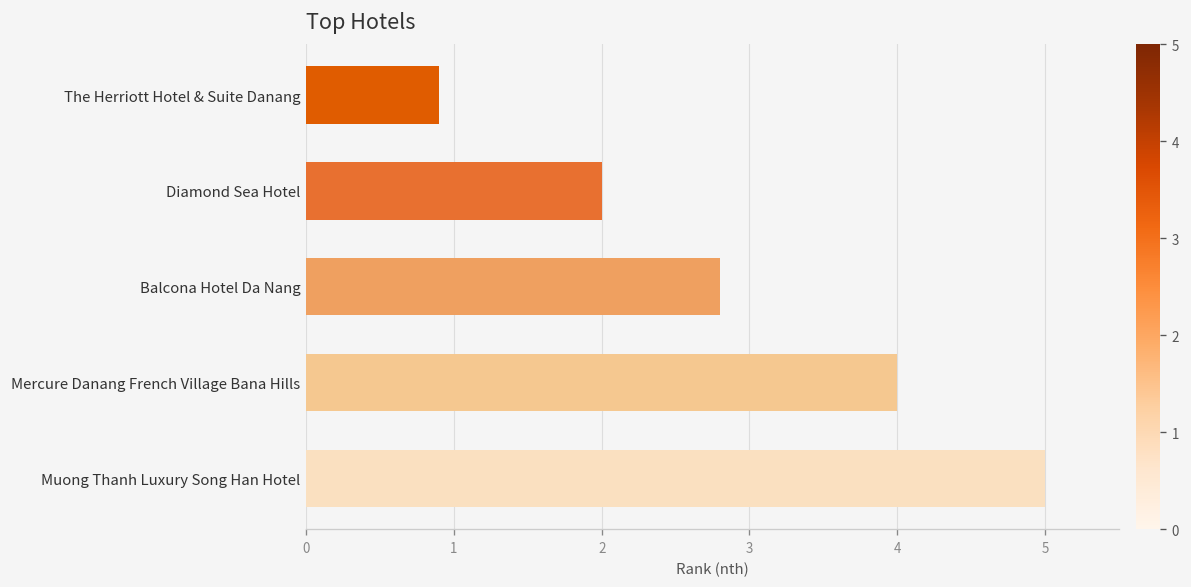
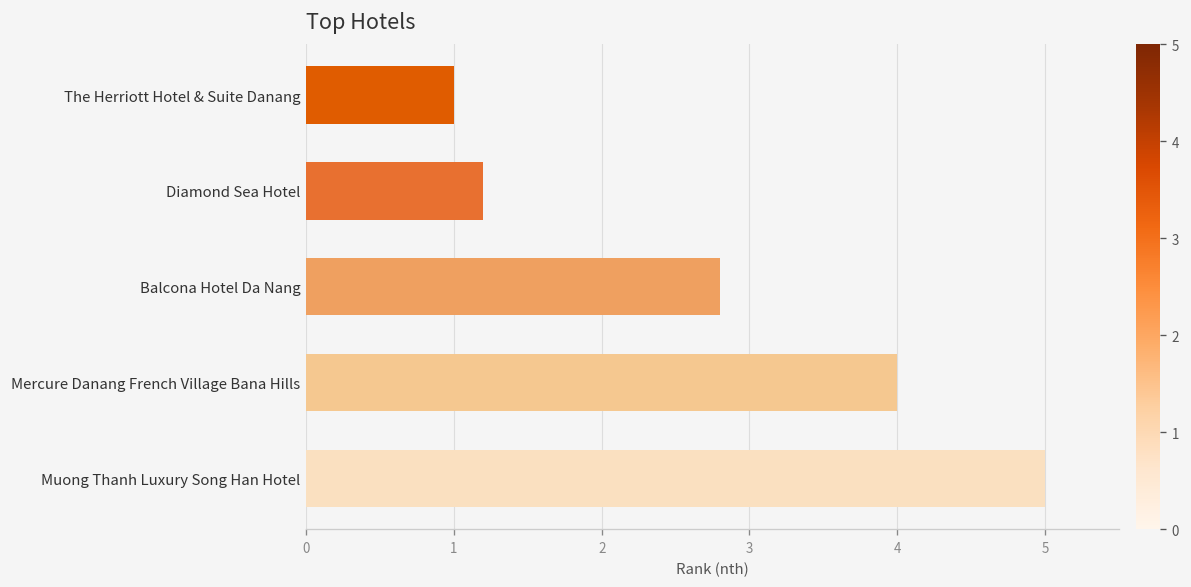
The Herriott Hotel & Suite Danang: 0.9 -> 1.0
Diamond Sea Hotel: 2.0 -> 1.2
